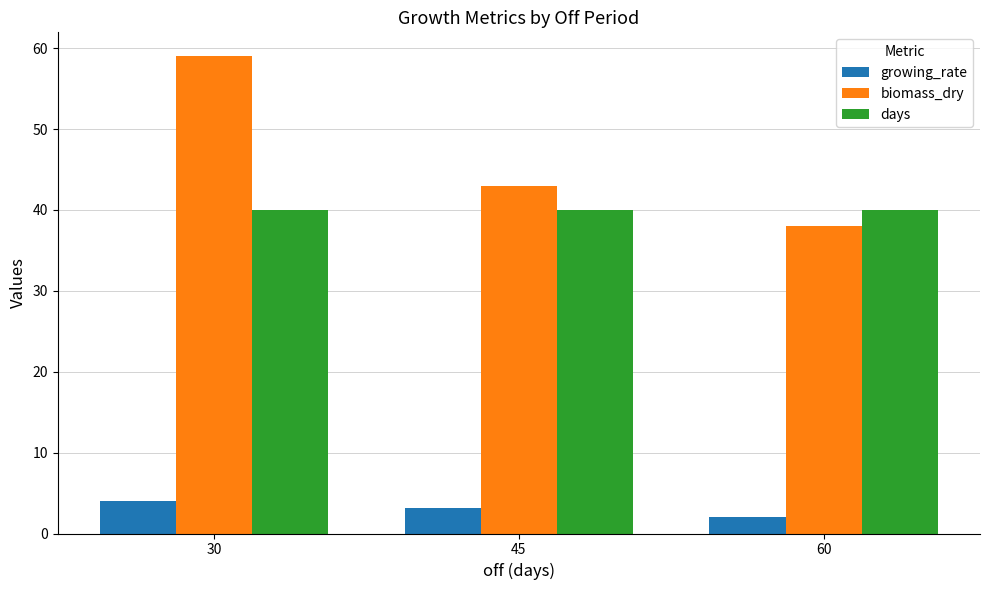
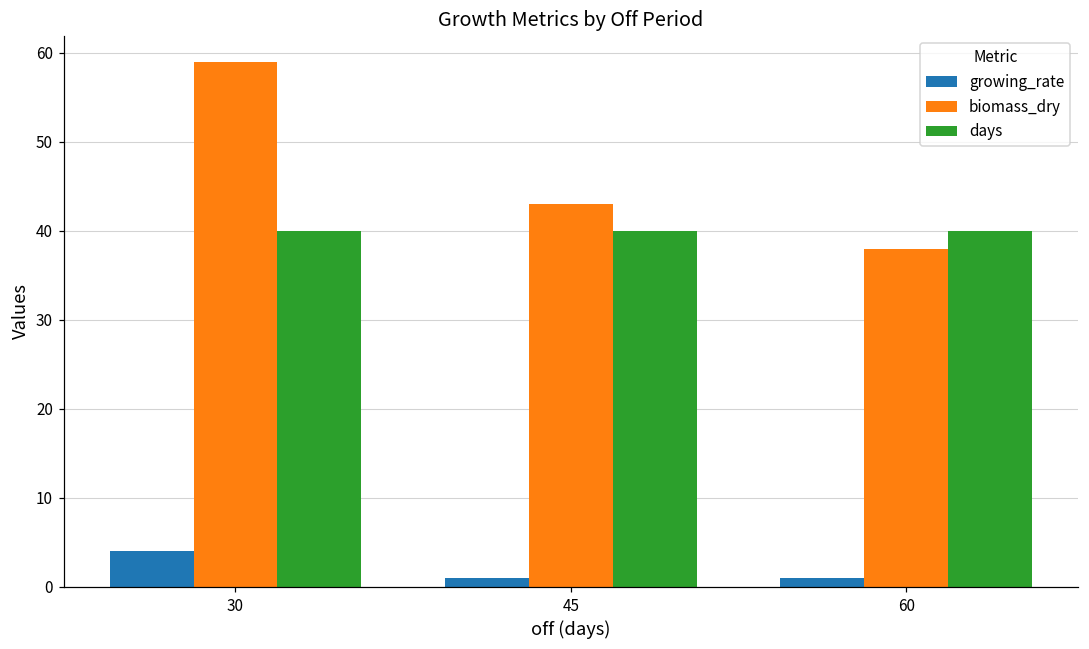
growing_rate, 45: 3 -> 1
growing_rate, 60: 2 -> 1
